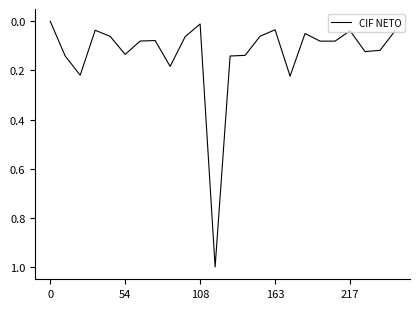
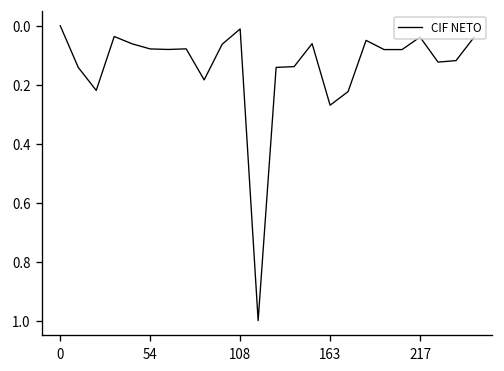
54: 0.13 -> 0.08
163: 0.03 -> 0.27
